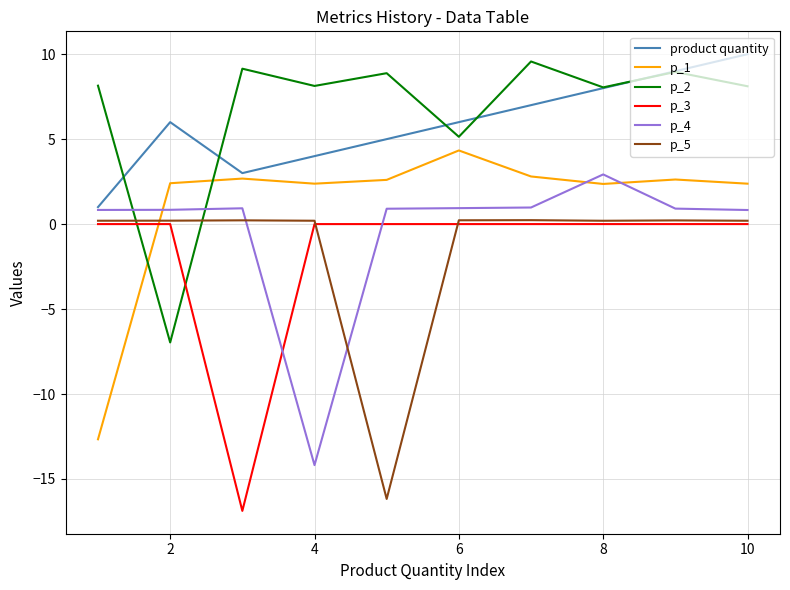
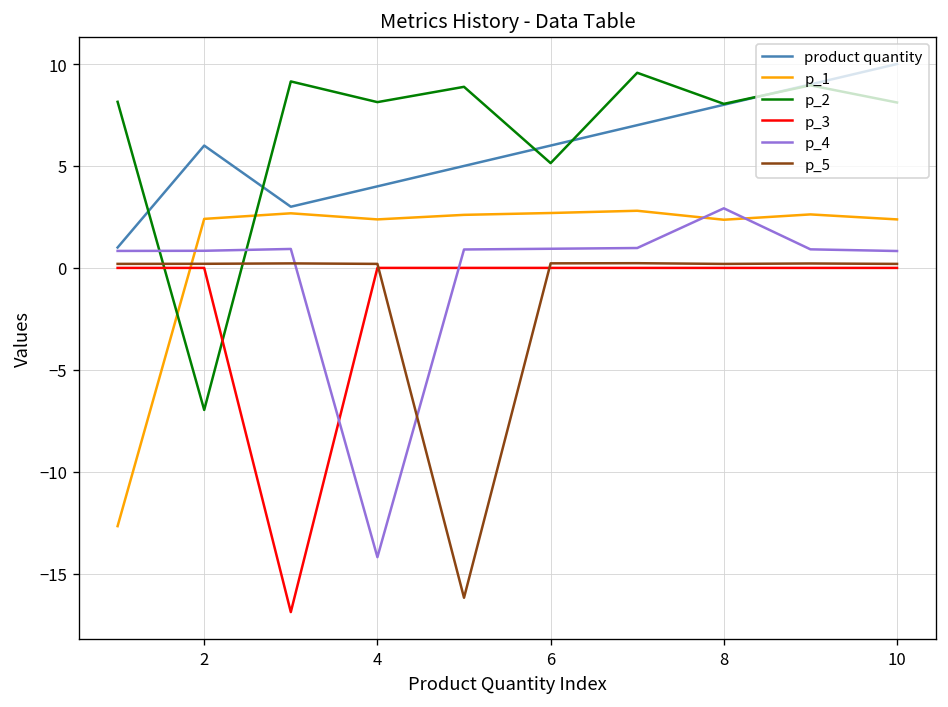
p_1, 6: 4.3 -> 2.7
